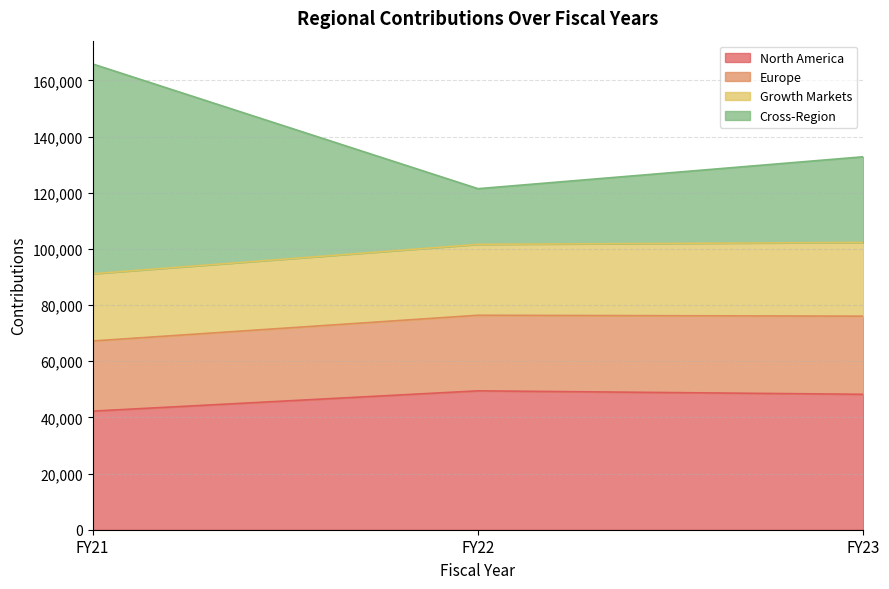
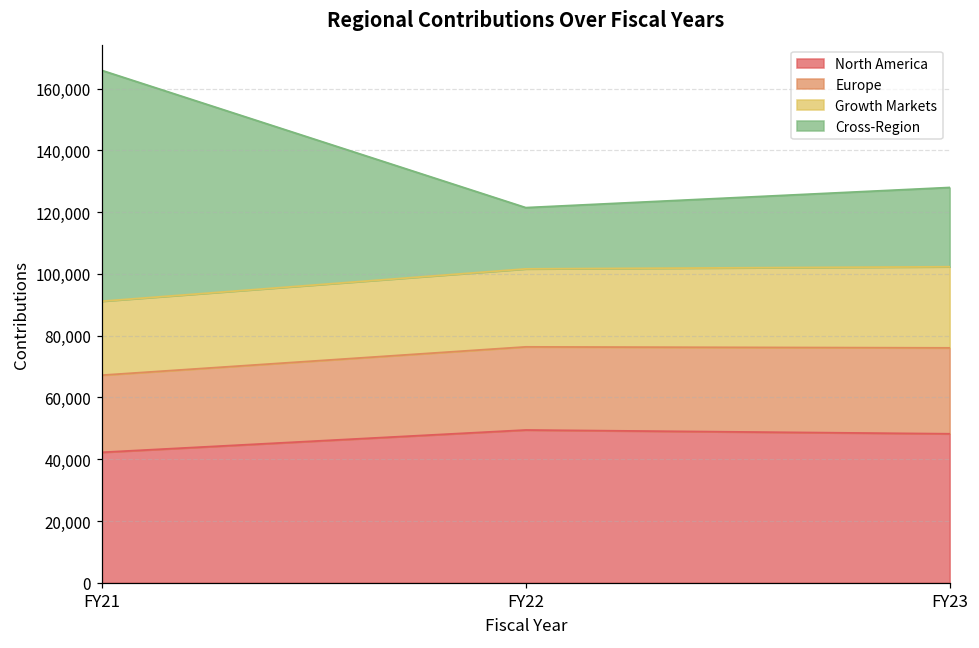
Cross-Region, FY23: 31,000 -> 26,000
